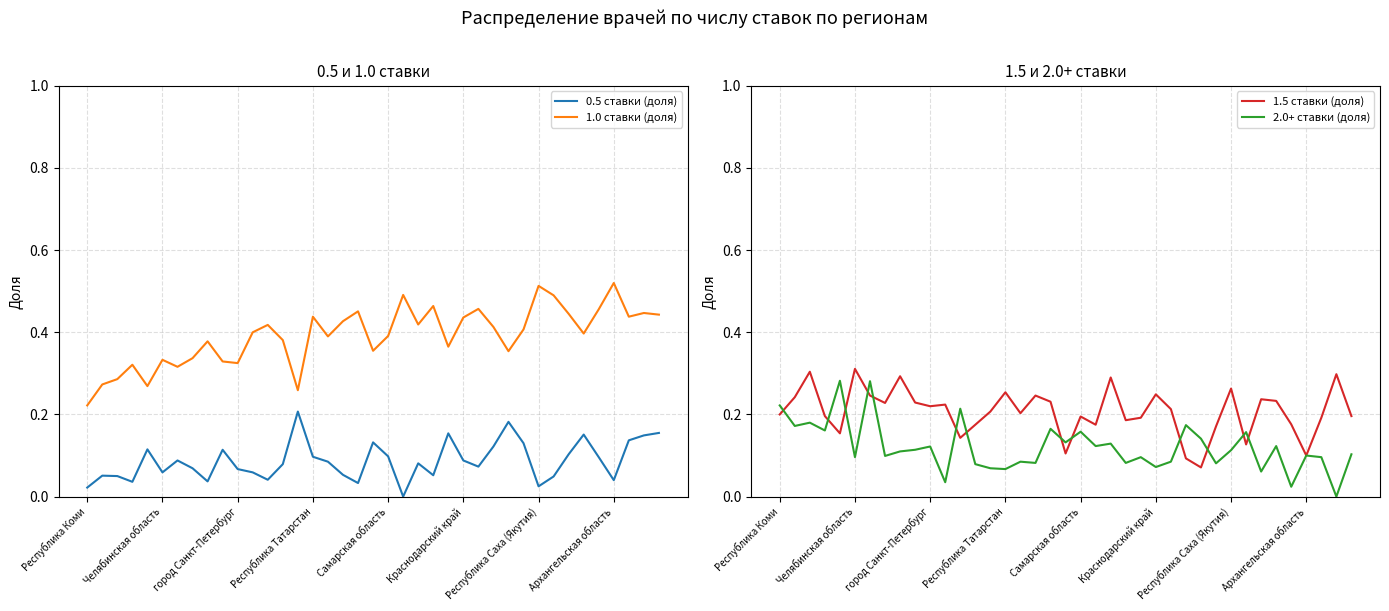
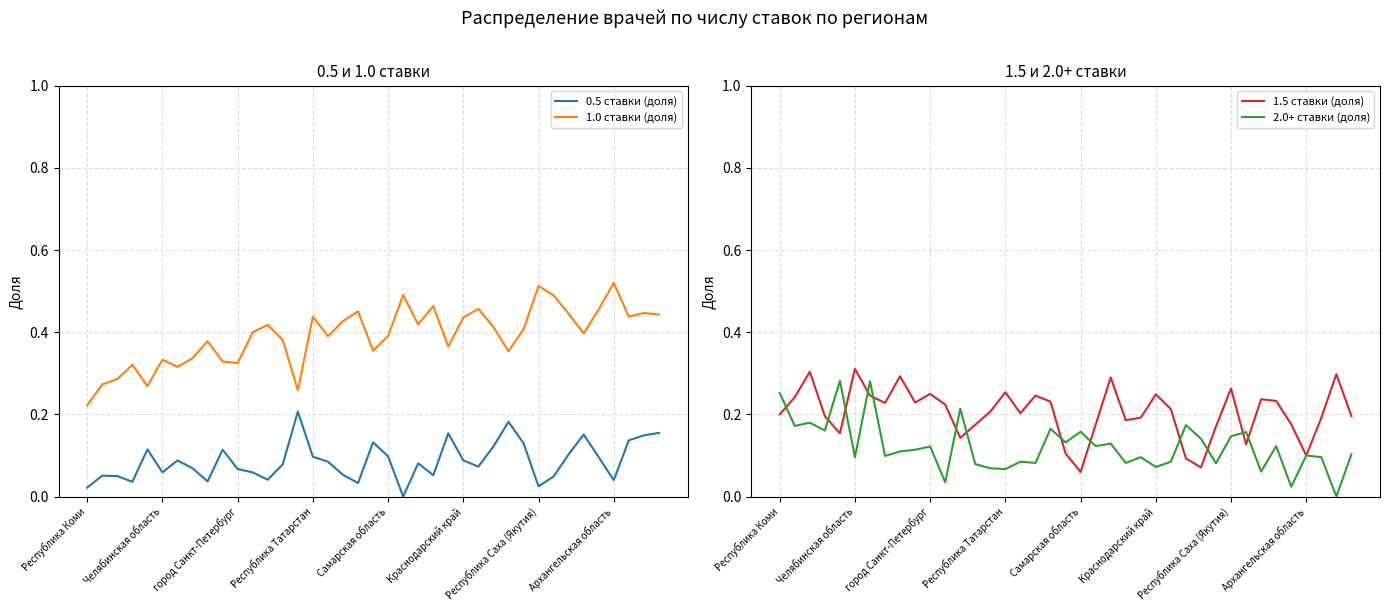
1.5 и 2.0+ ставки, 2.0+ ставки (доля), Республика Коми: 0.22 -> 0.25
1.5 и 2.0+ ставки, 1.5 ставки (доля), город Санкт-Петербург: 0.22 -> 0.25
1.5 и 2.0+ ставки, 1.5 ставки (доля), Самарская область: 0.20 -> 0.06
1.5 и 2.0+ ставки, 2.0+ ставки (доля), Республика Саха (Якутия): 0.11 -> 0.15
